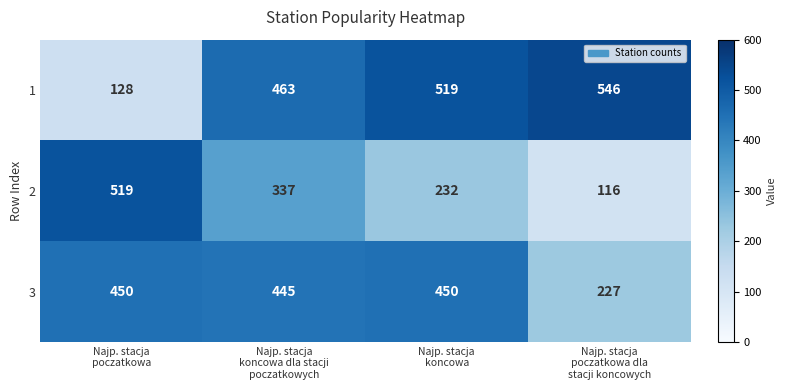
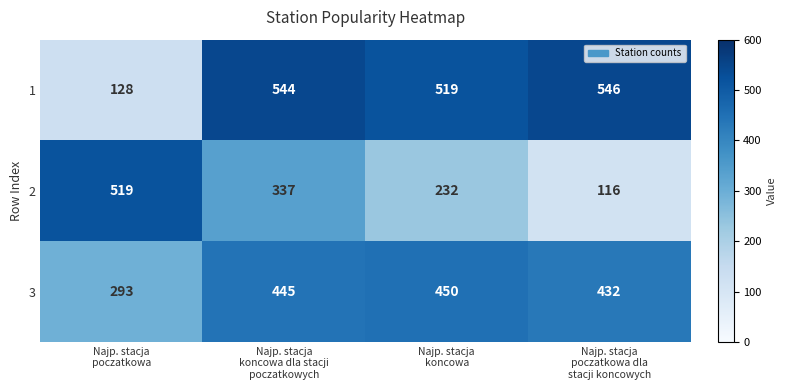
1, Najp. stacja koncowa dla stacji poczatkowych: 463 -> 544
3, Najp. stacja poczatkowa: 450 -> 293
3, Najp. stacja poczatkowa dla stacji koncowych: 227 -> 432
